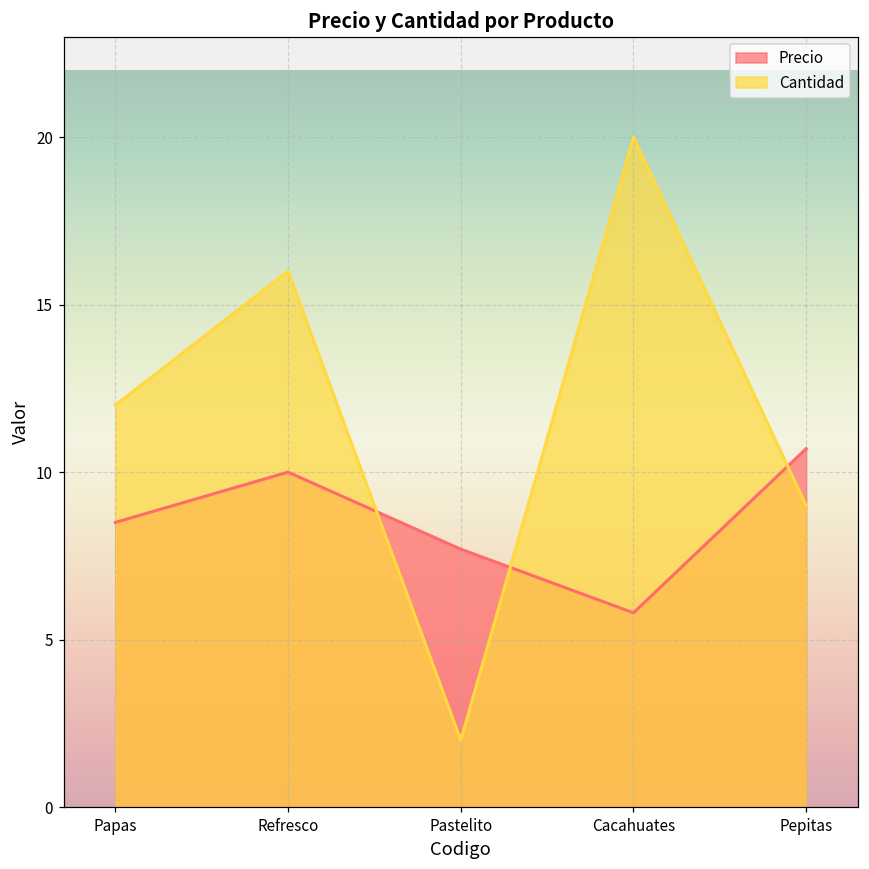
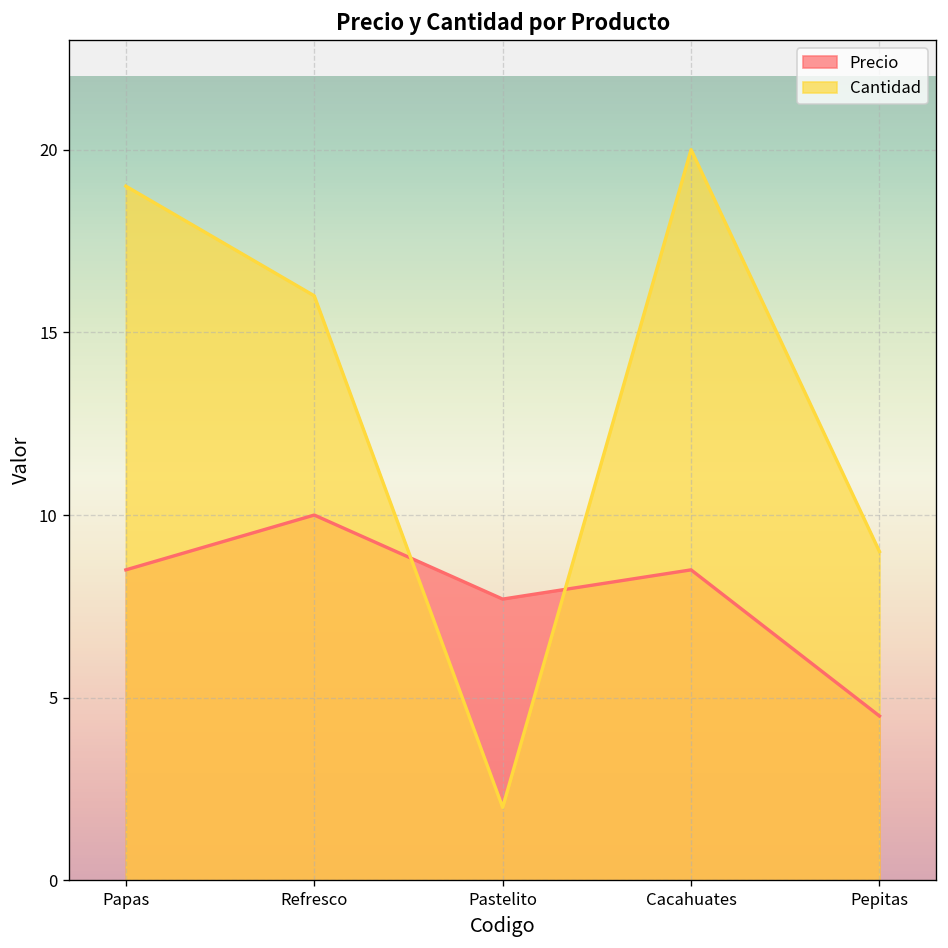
Cantidad, Papas: 12 -> 19
Precio, Cacahuates: 5.8 -> 8.5
Precio, Pepitas: 10.7 -> 4.5
